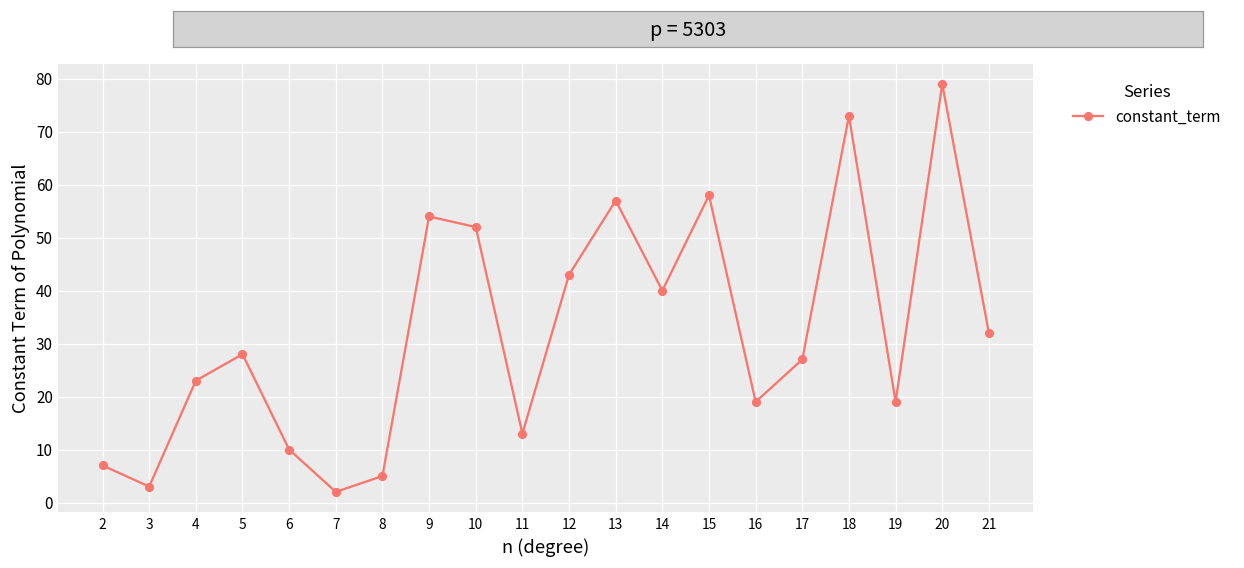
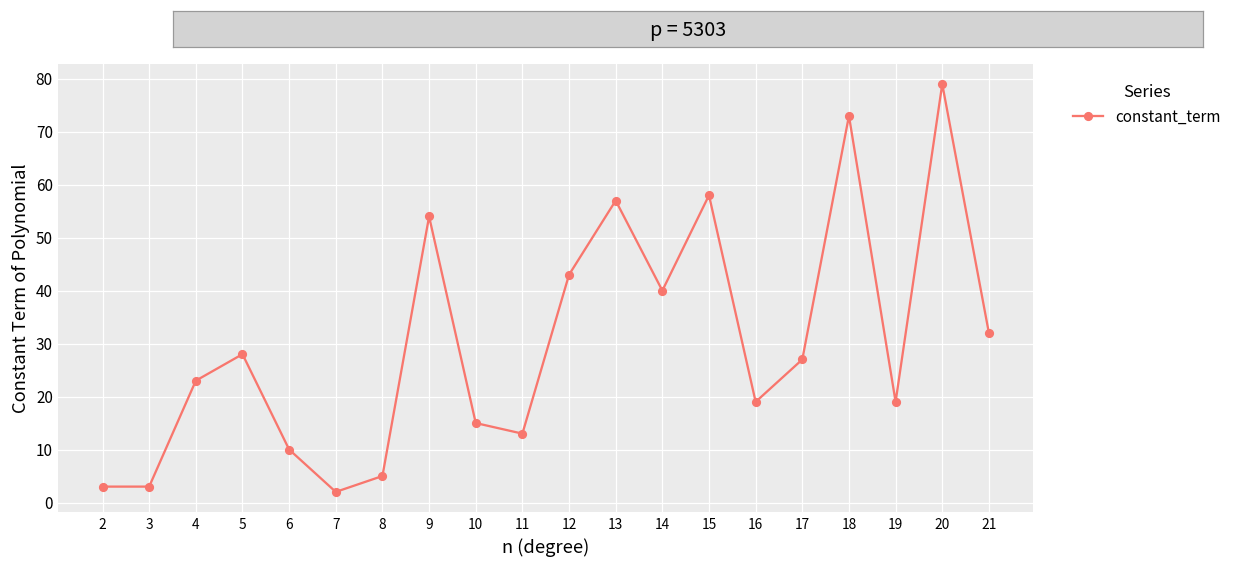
2: 7 -> 3
10: 52 -> 15
